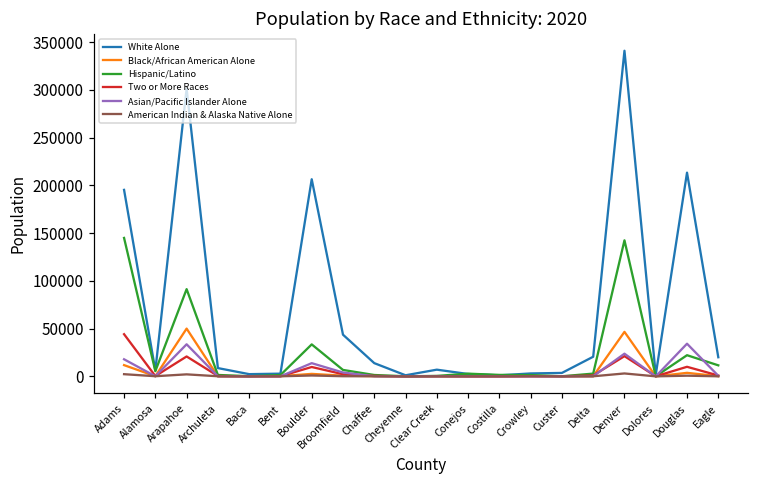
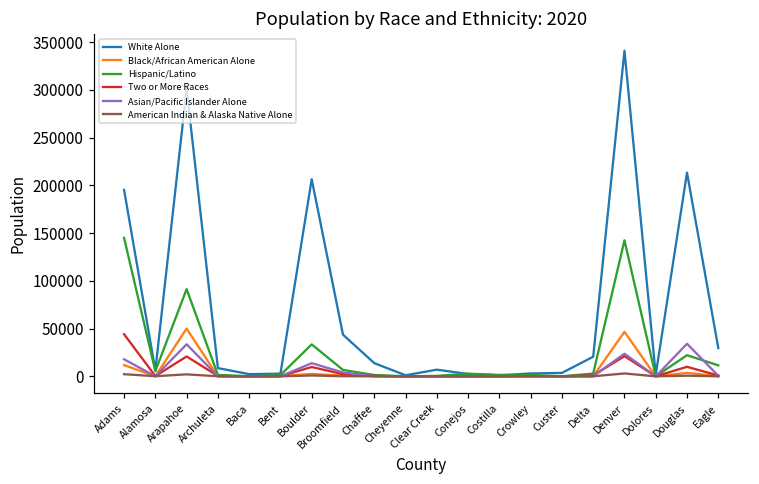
White Alone, Eagle: 20000 -> 30000
